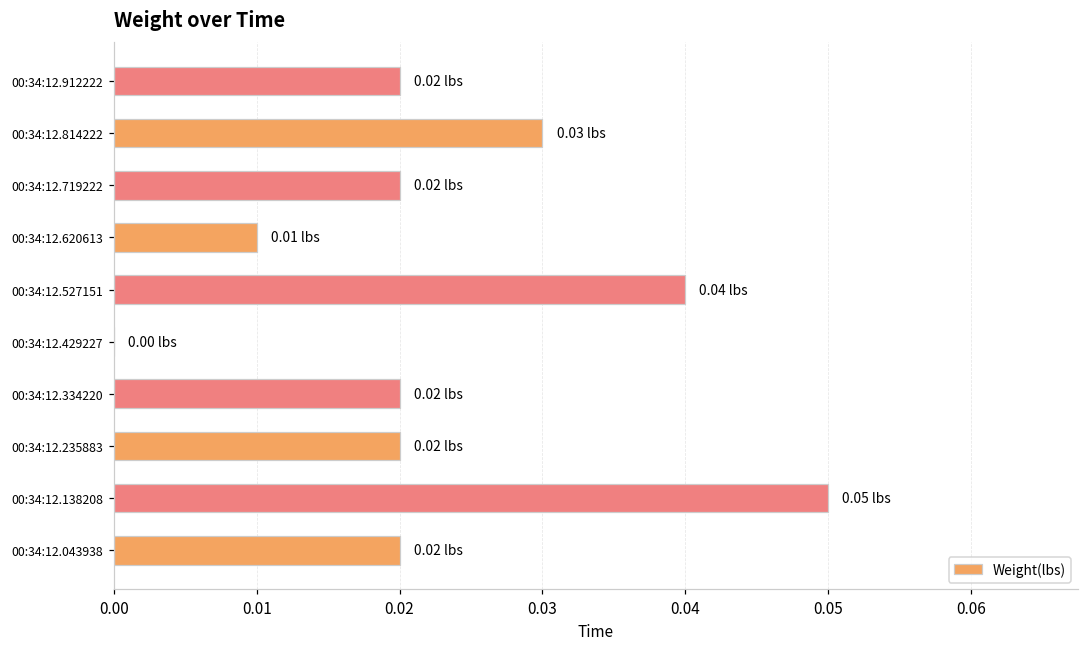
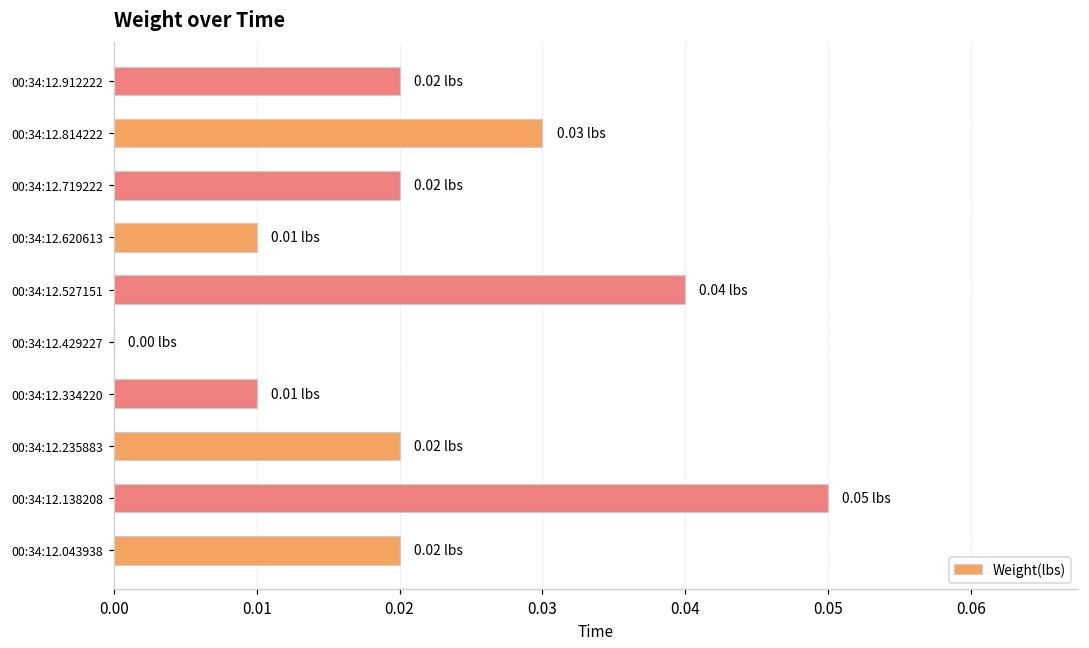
00:34:12.334220: 0.02 -> 0.01
